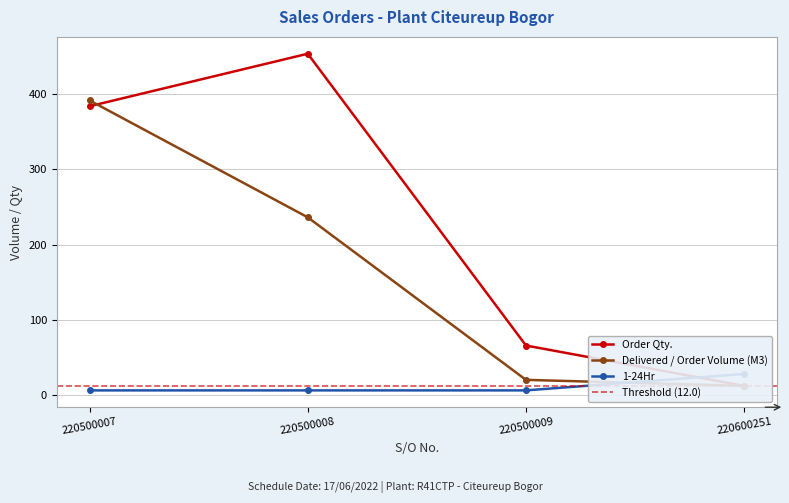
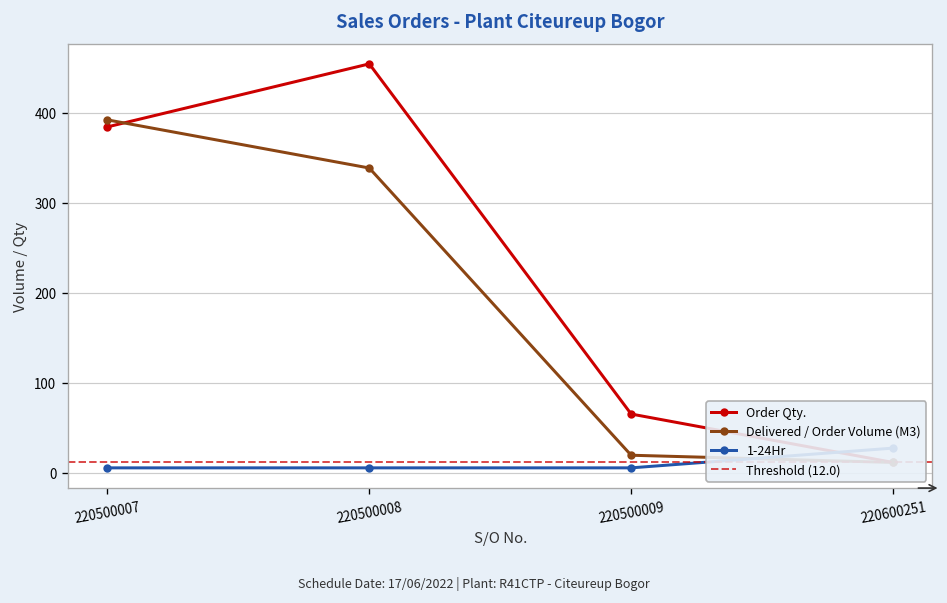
Delivered / Order Volume (M3), 220500008: 240 -> 340
